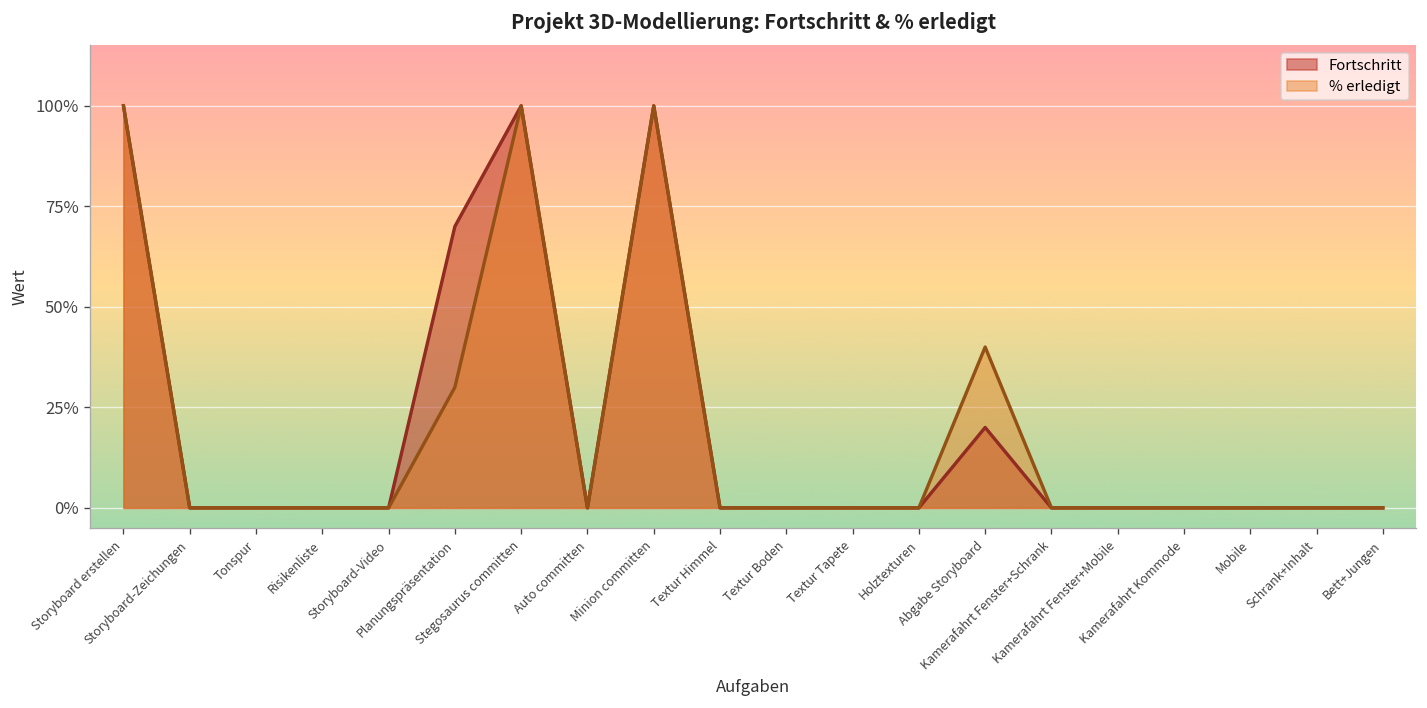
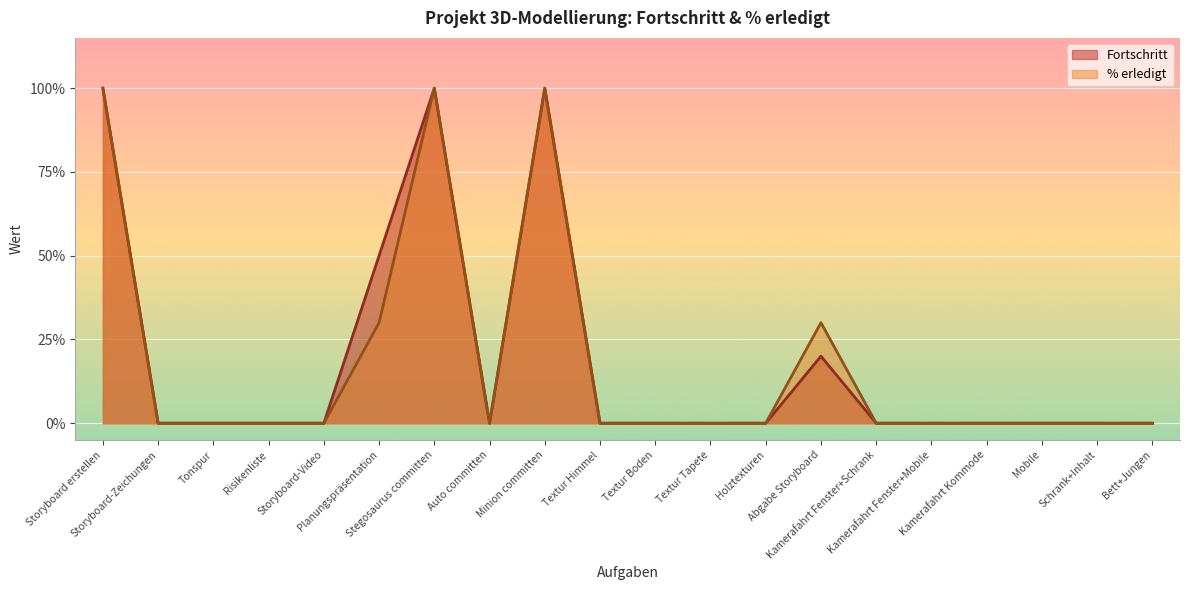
Fortschritt, Planungspräsentation: 70% -> 50%
% erledigt, Abgabe Storyboard: 40% -> 30%
